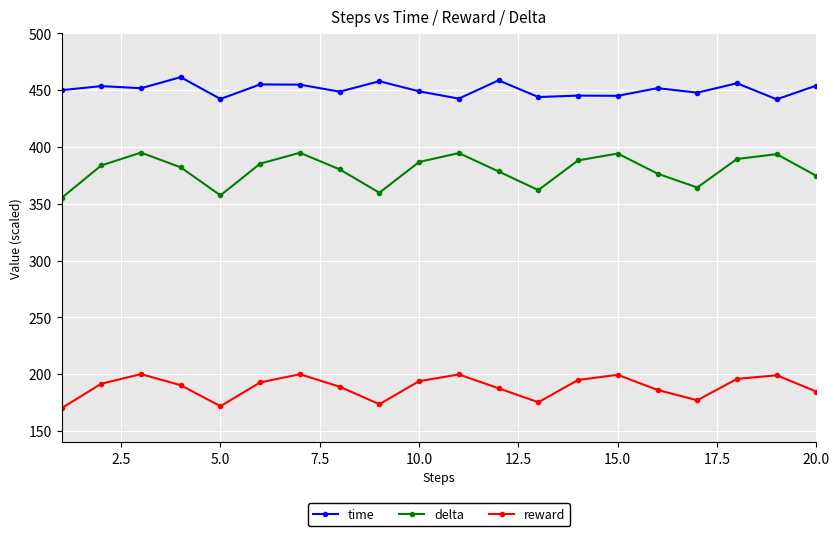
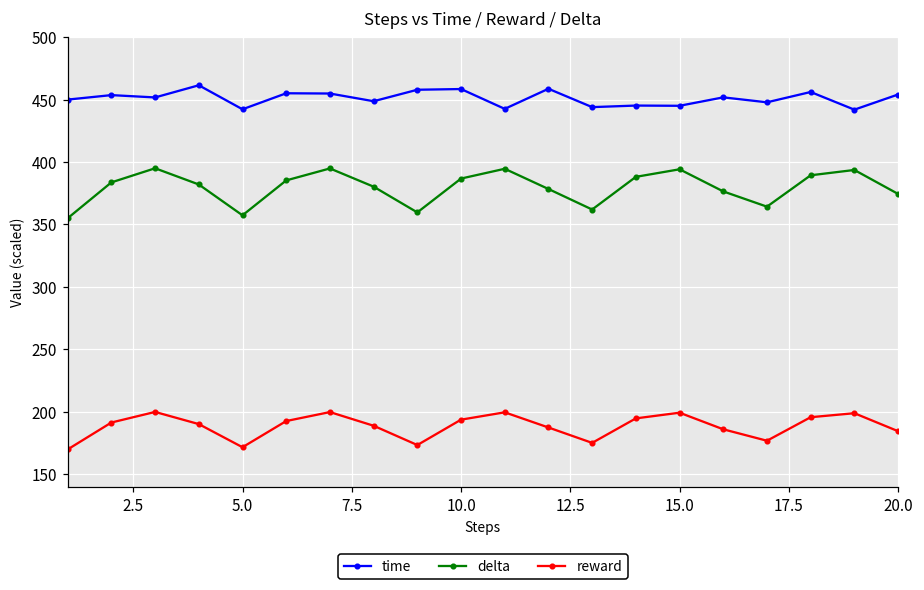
time, 10.0: 449 -> 458
